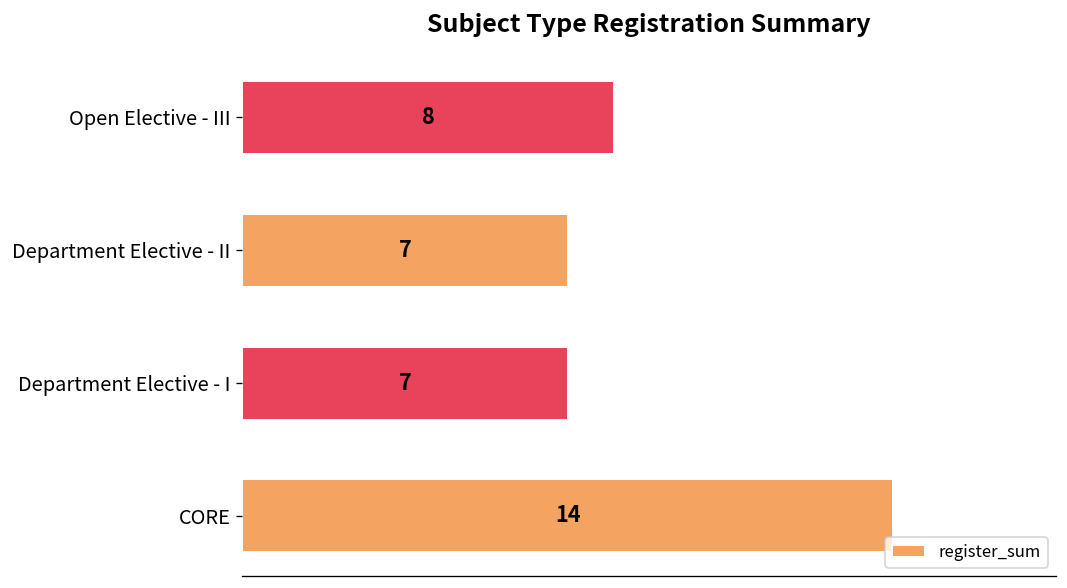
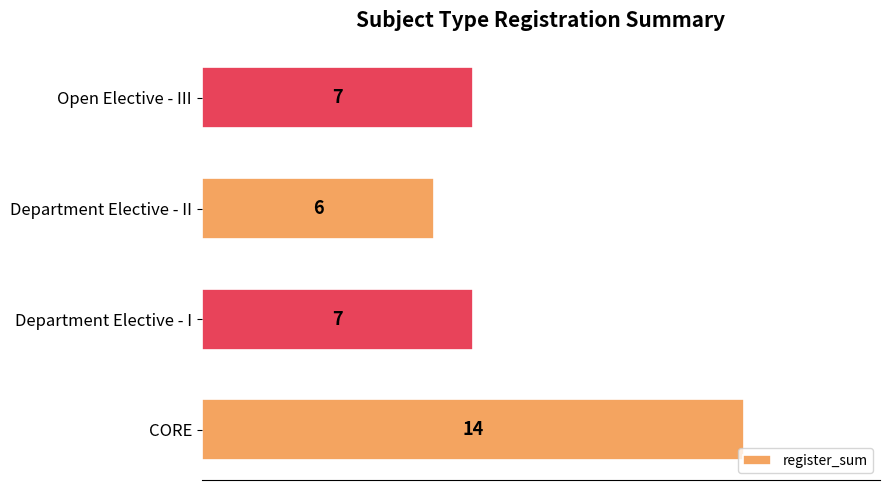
Open Elective - III: 8 -> 7
Department Elective - II: 7 -> 6
